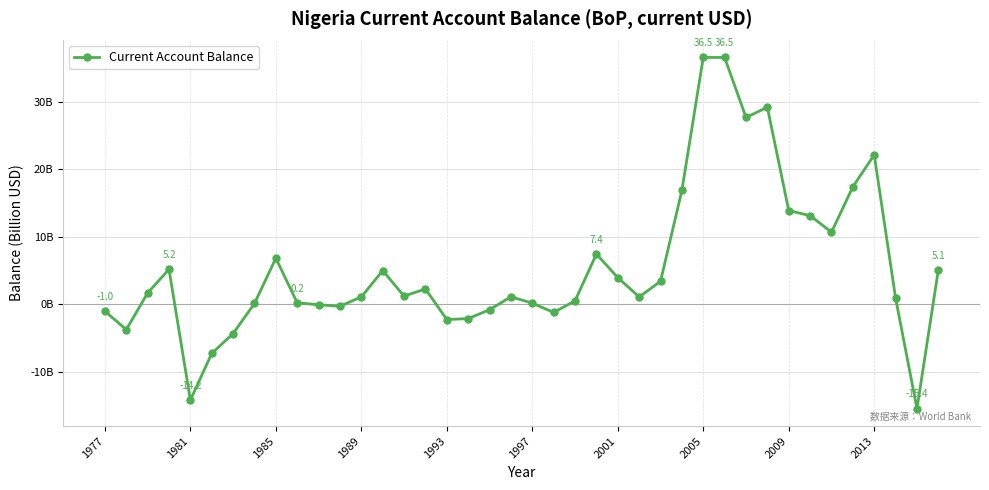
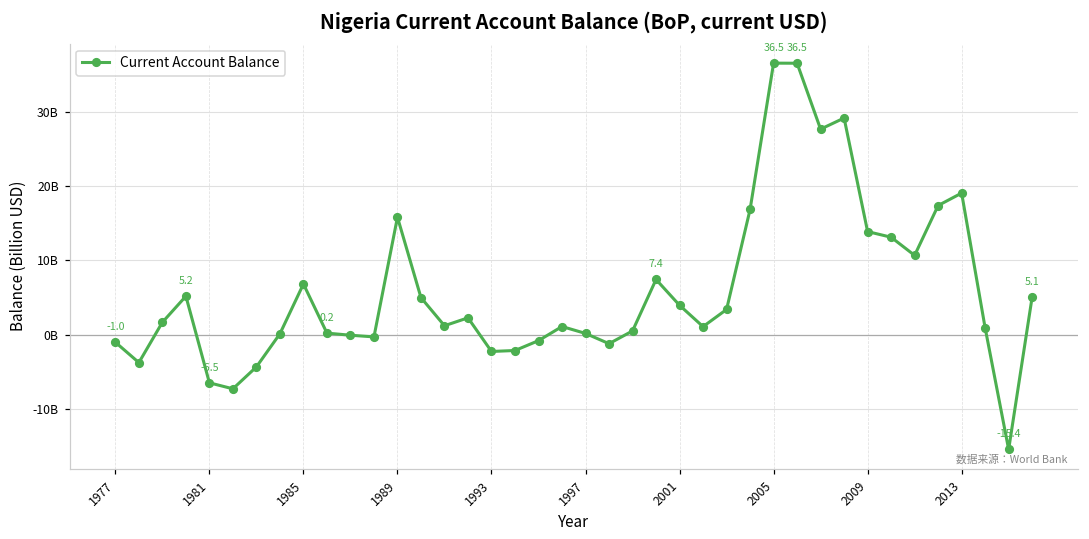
1981: -14.2 -> -6.5
1989: 1000000000 -> 16000000000
2013: 22000000000 -> 19000000000
